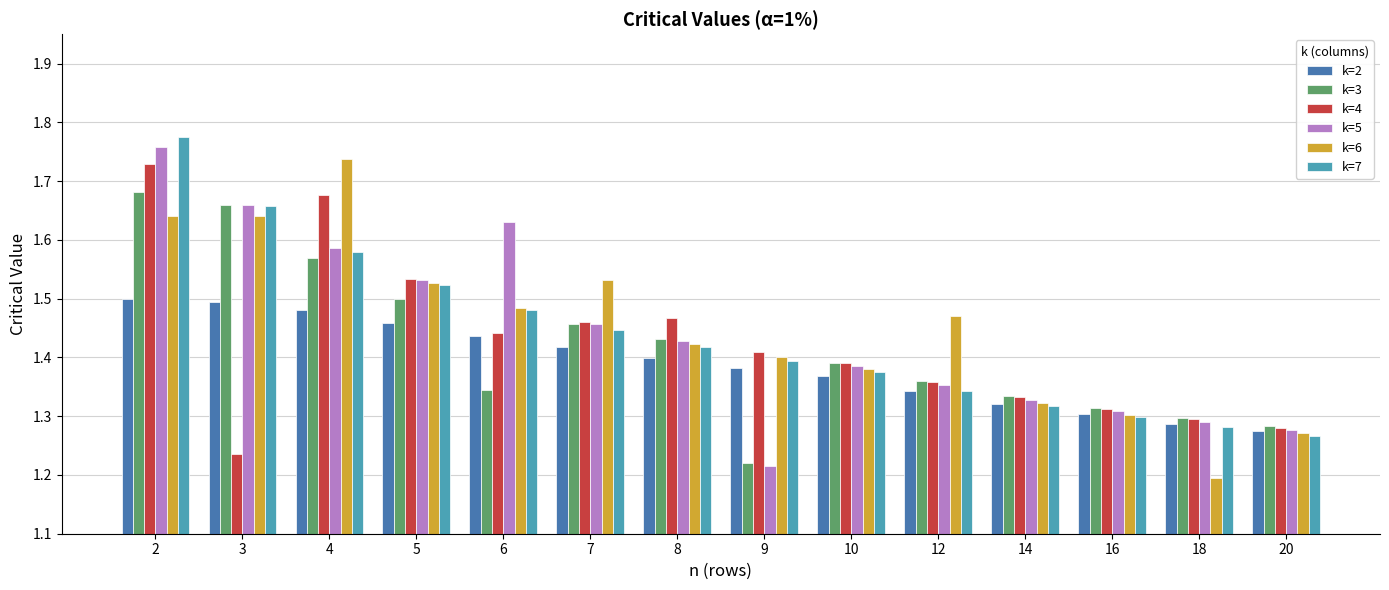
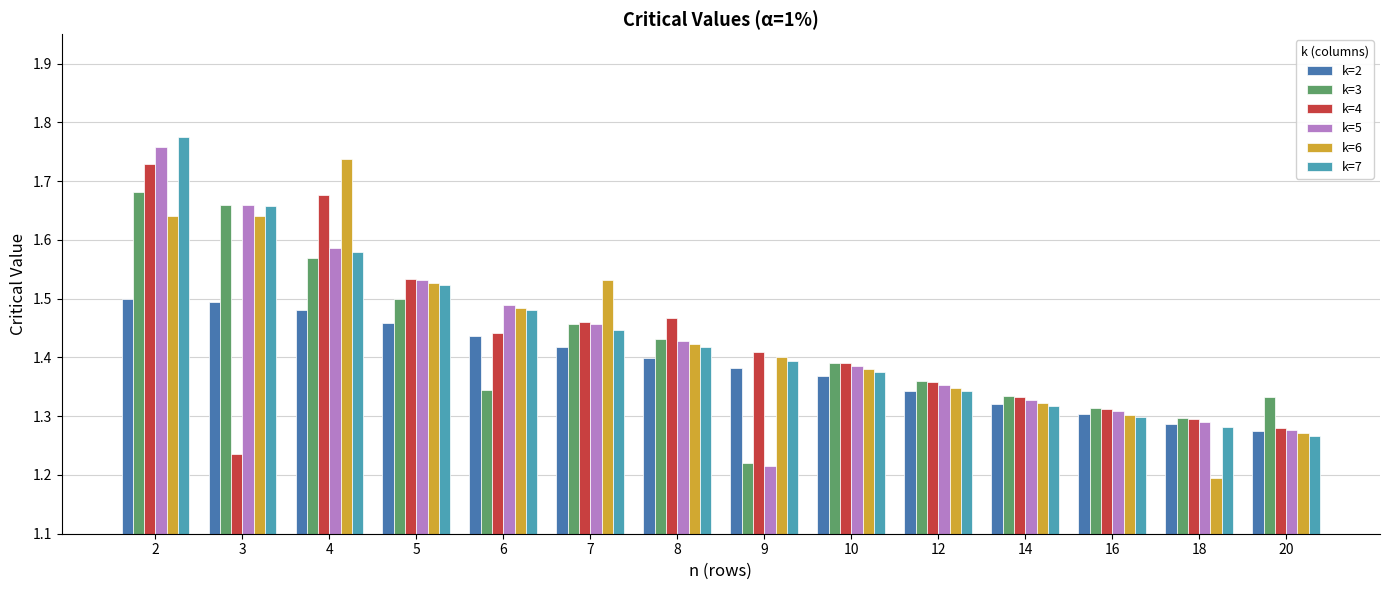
k=5, 6: 1.63 -> 1.49
k=6, 12: 1.47 -> 1.35
k=3, 20: 1.28 -> 1.33
